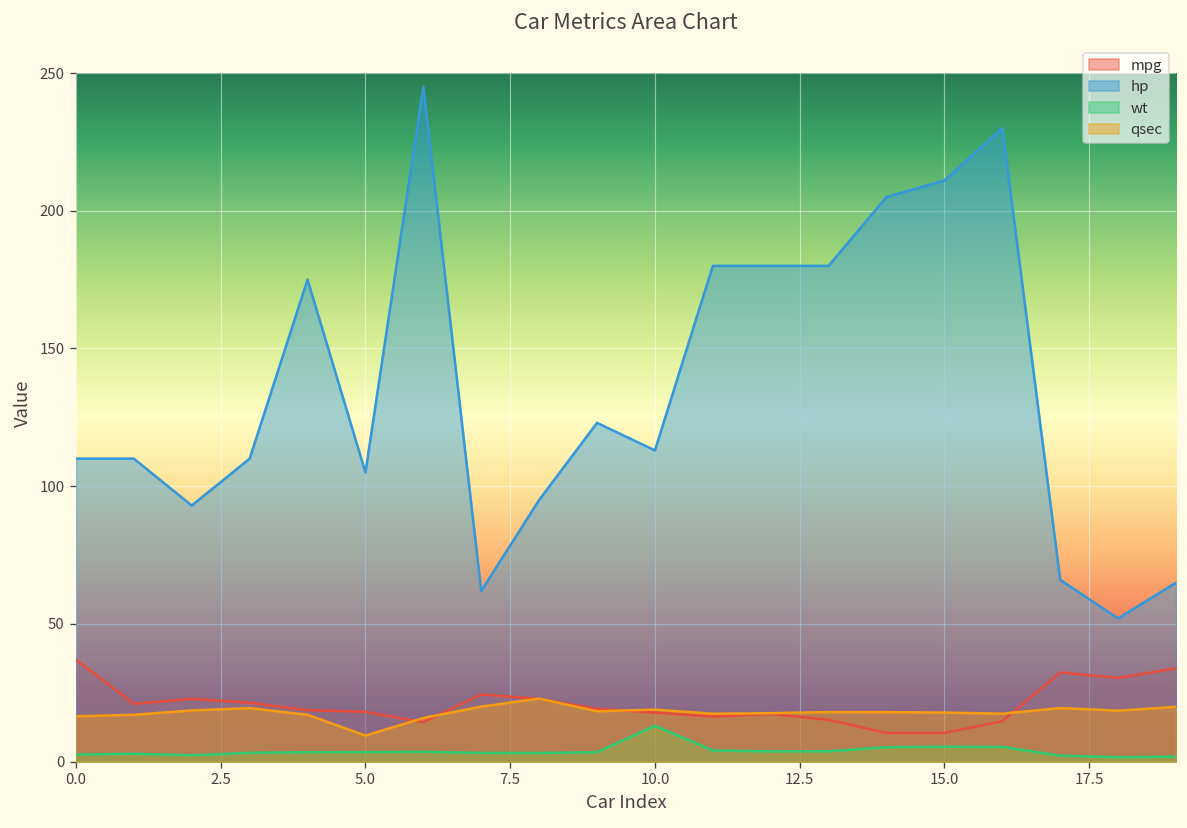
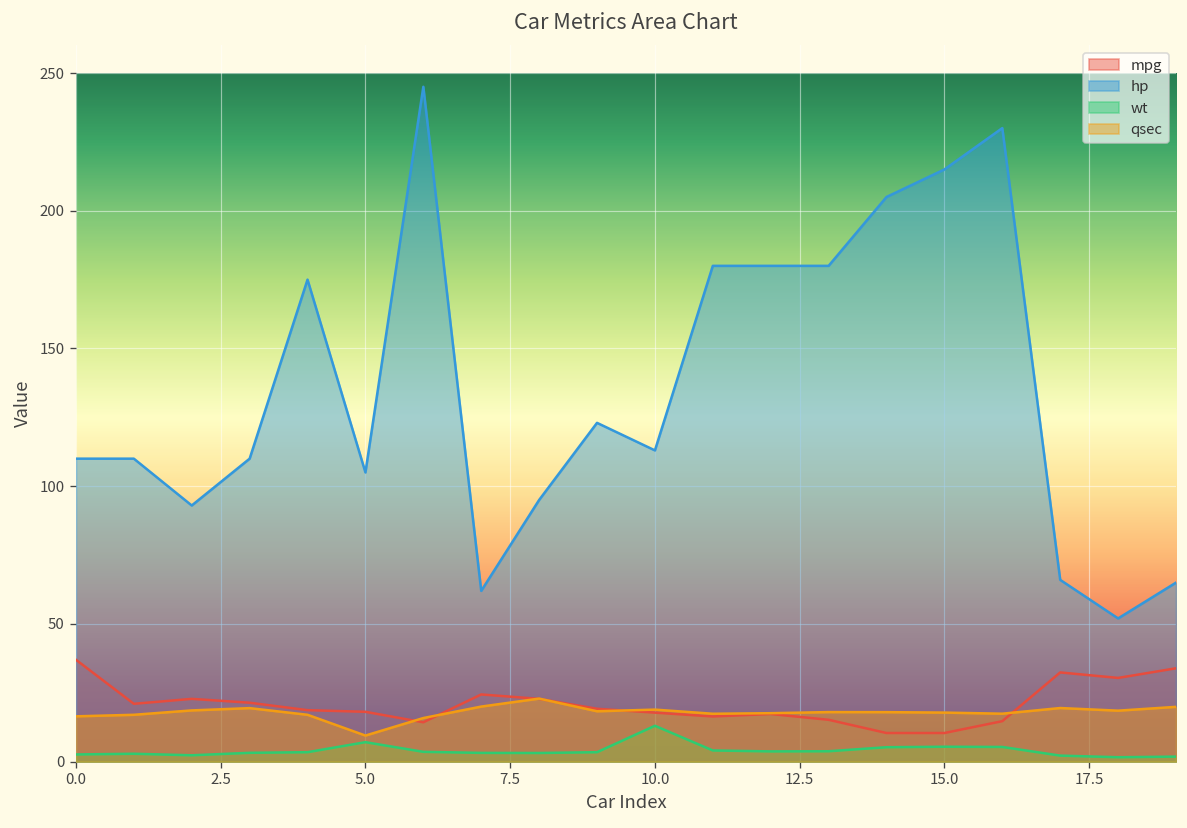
wt, 5.0: 3 -> 7
hp, 15.0: 211 -> 215
